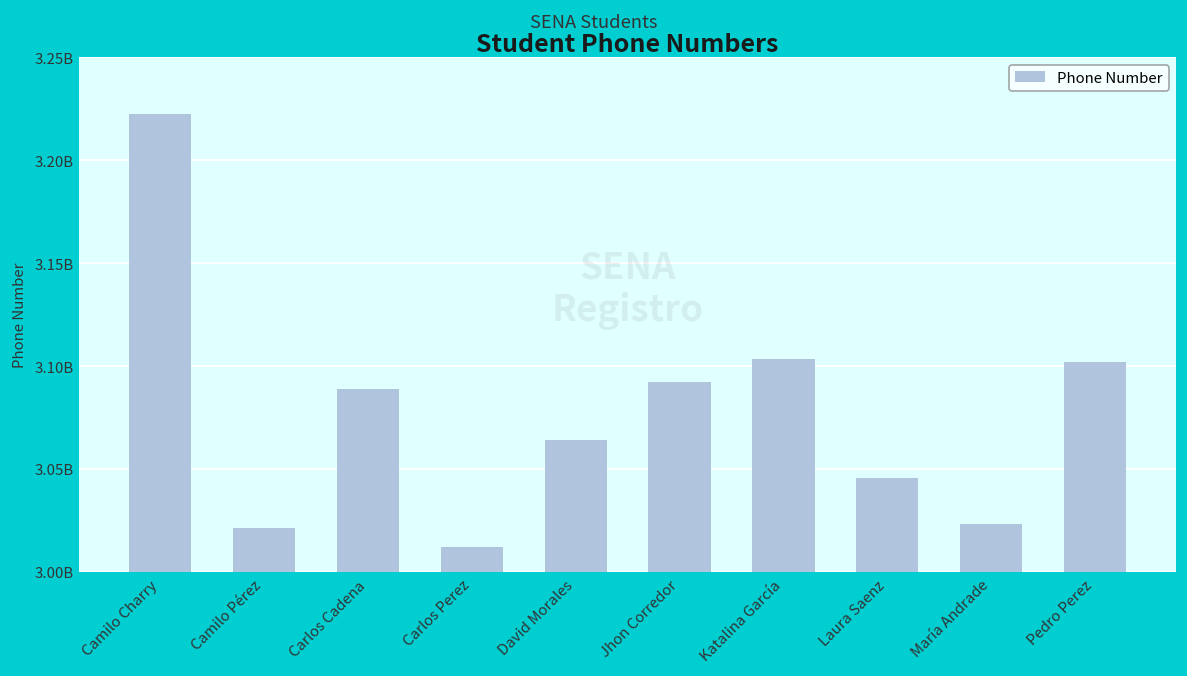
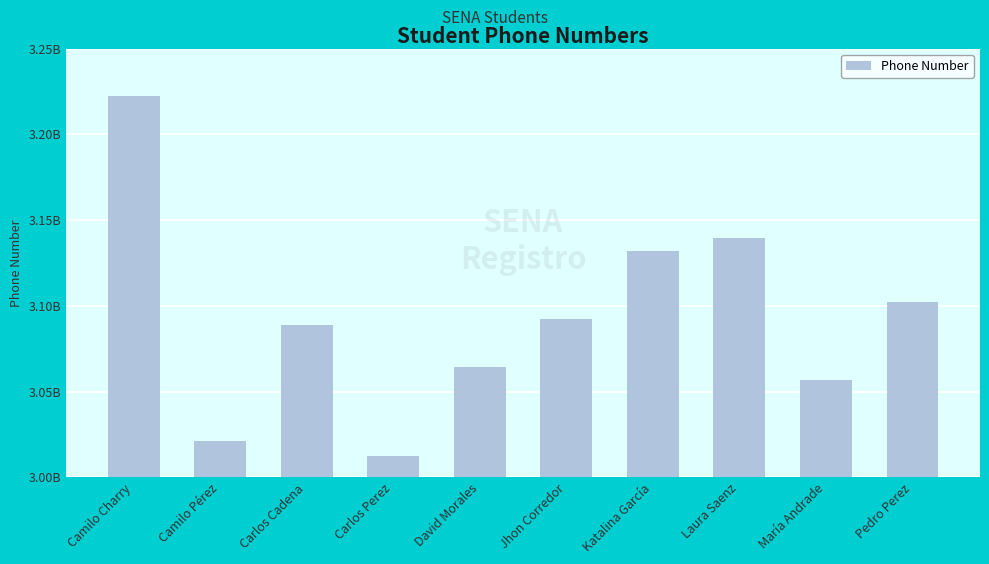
Katalina García: 3103000000 -> 3132000000
Laura Saenz: 3046000000 -> 3140000000
María Andrade: 3023000000 -> 3057000000
